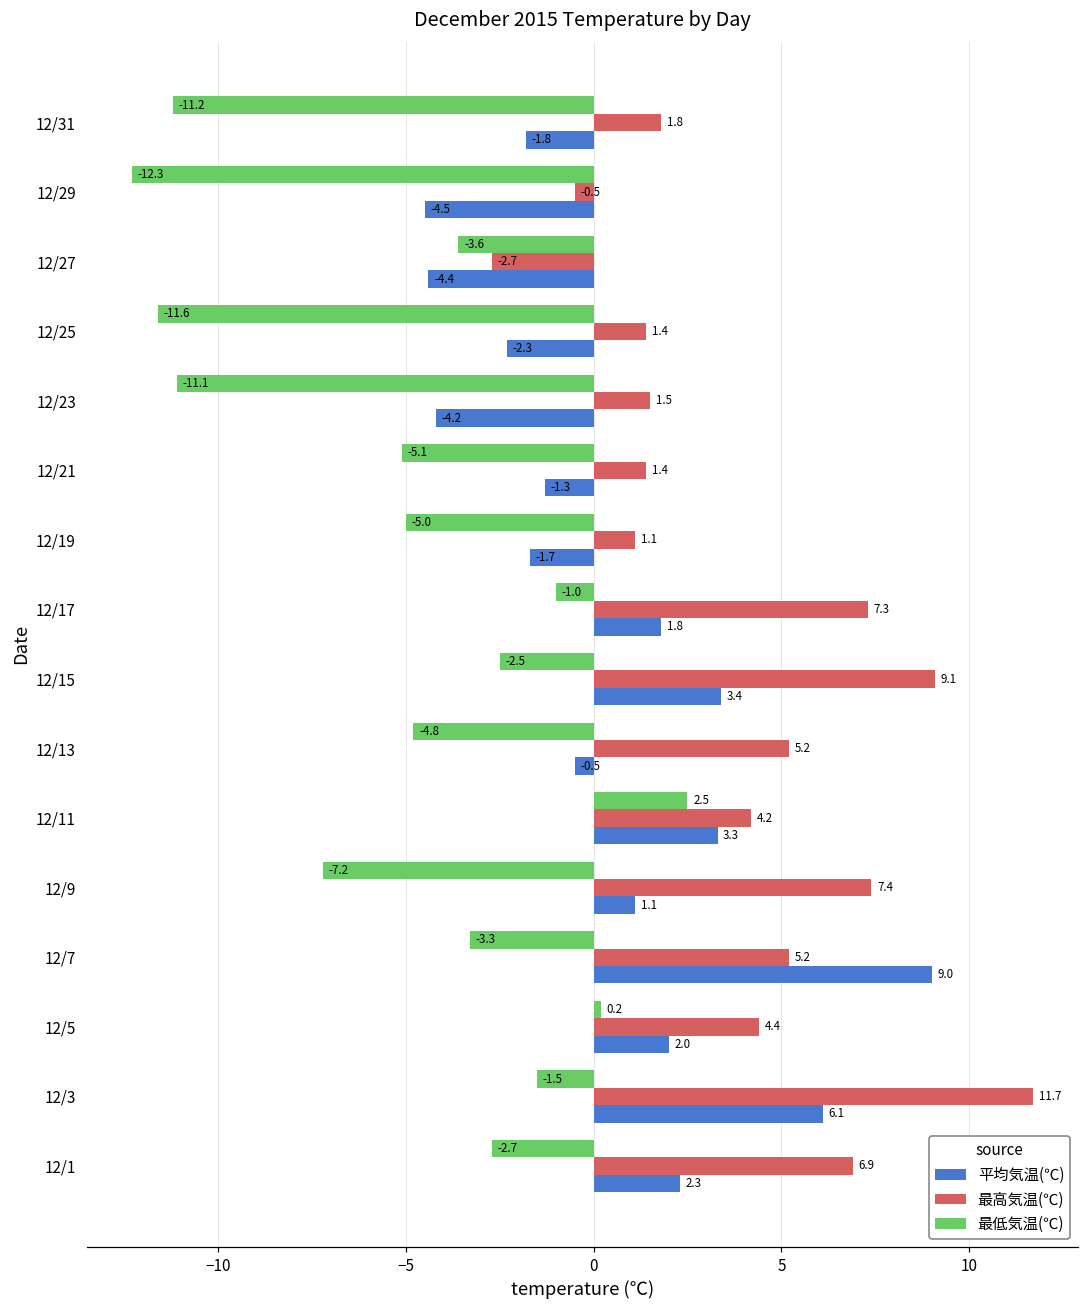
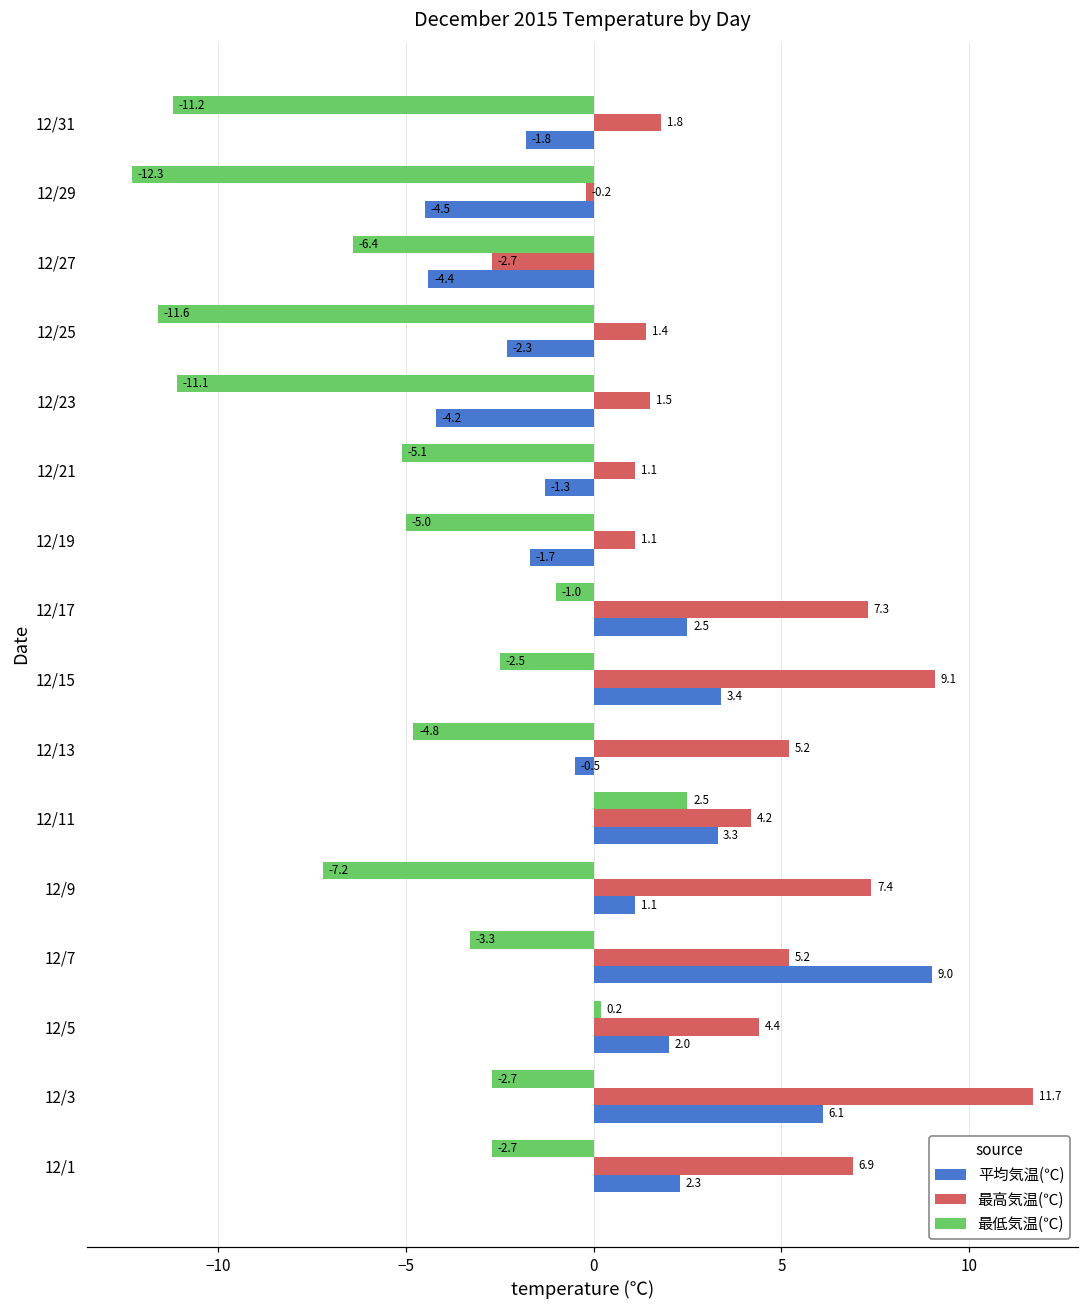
最高気温(℃), 12/29: -0.5 -> -0.2
最低気温(℃), 12/27: -3.6 -> -6.4
最高気温(℃), 12/21: 1.4 -> 1.1
平均気温(℃), 12/17: 1.8 -> 2.5
最低気温(℃), 12/3: -1.5 -> -2.7
